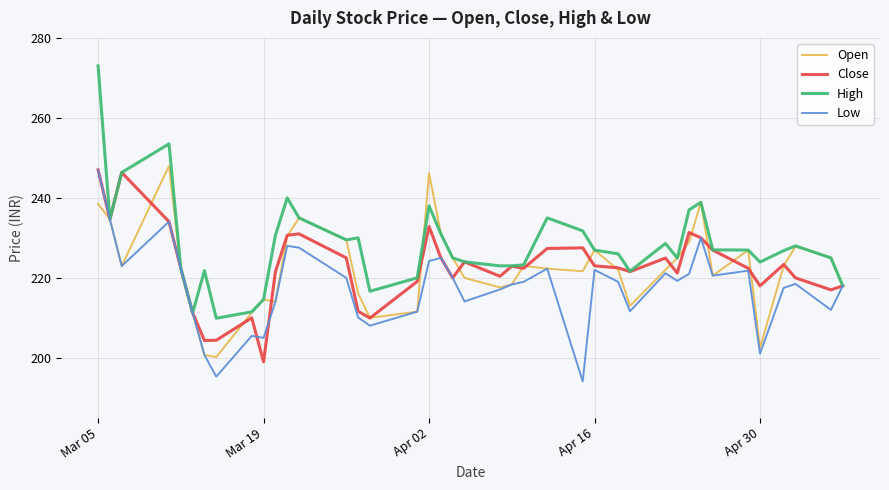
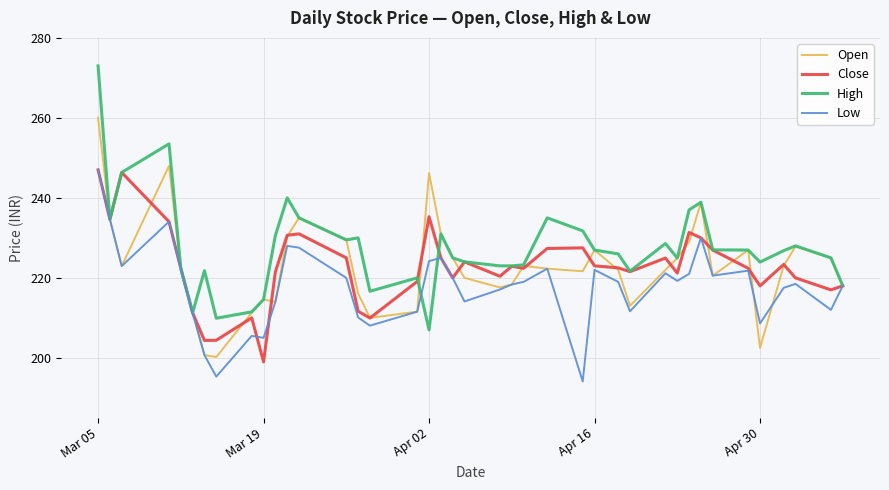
Open, Mar 05: 239 -> 260
Close, Apr 02: 233 -> 235
High, Apr 02: 238 -> 207
Low, Apr 30: 201 -> 209
